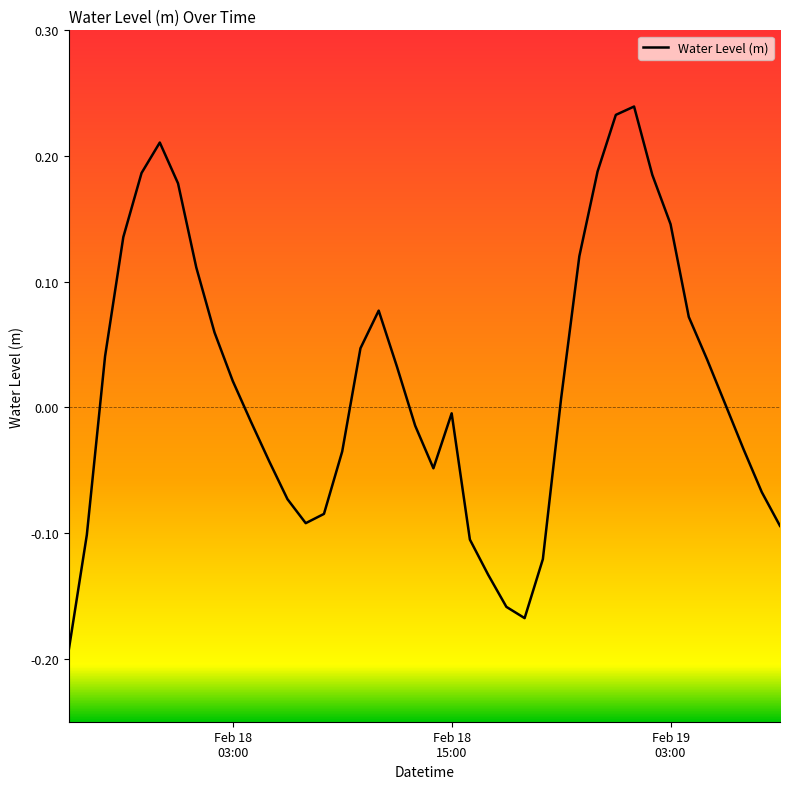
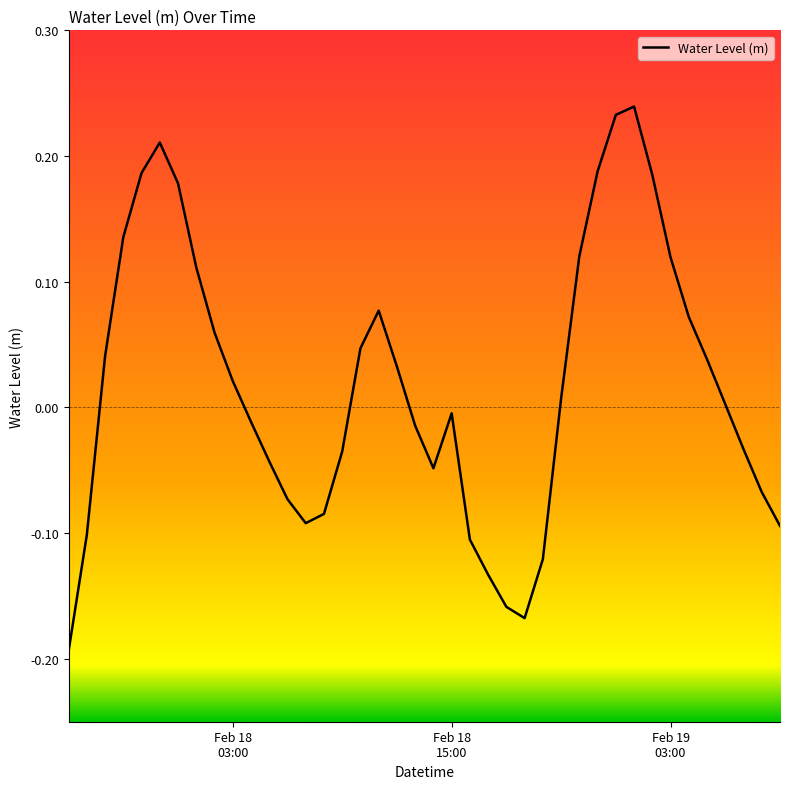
Feb 19 03:00: 0.146 -> 0.119
